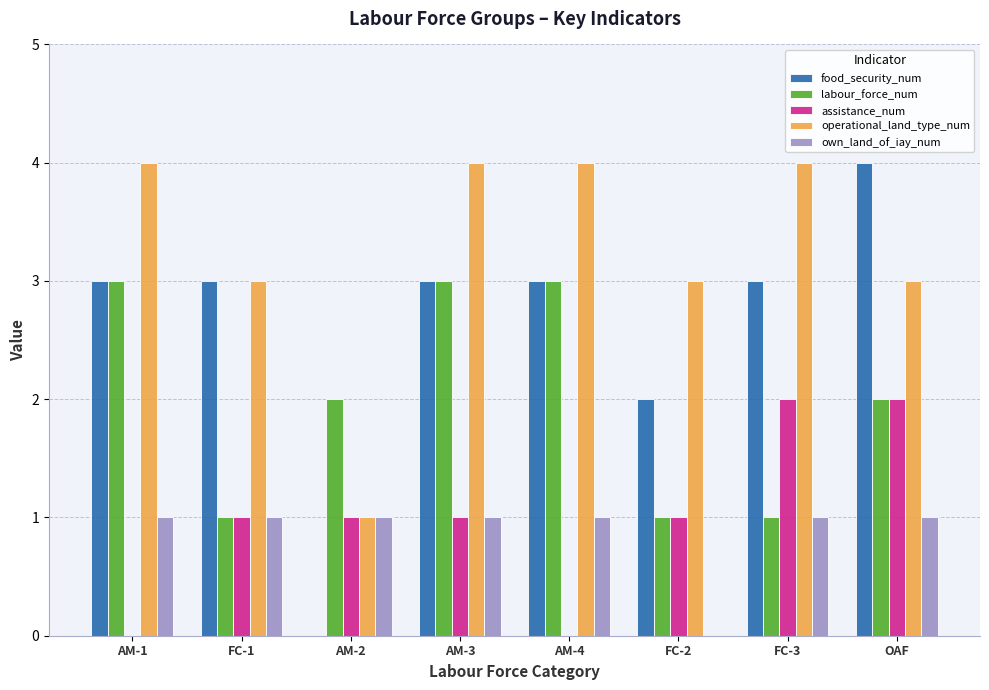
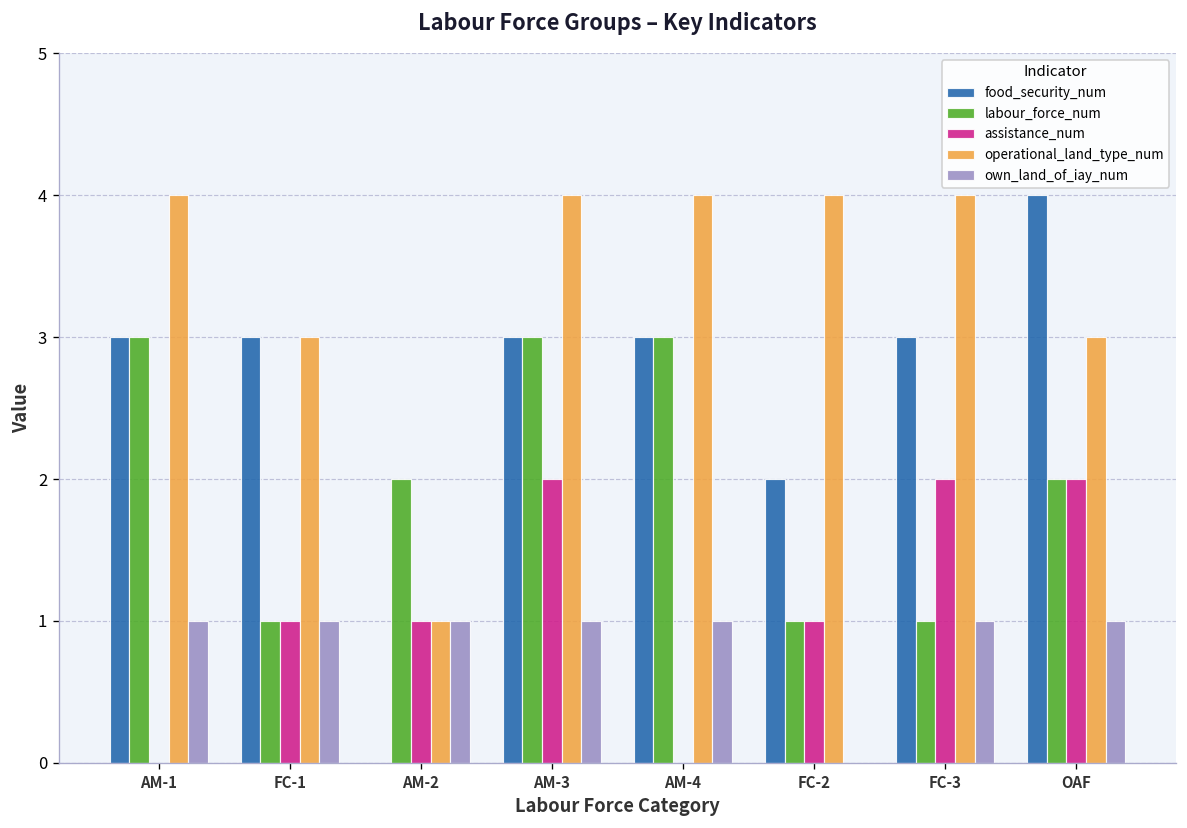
assistance_num, AM-3: 1 -> 2
operational_land_type_num, FC-2: 3 -> 4
